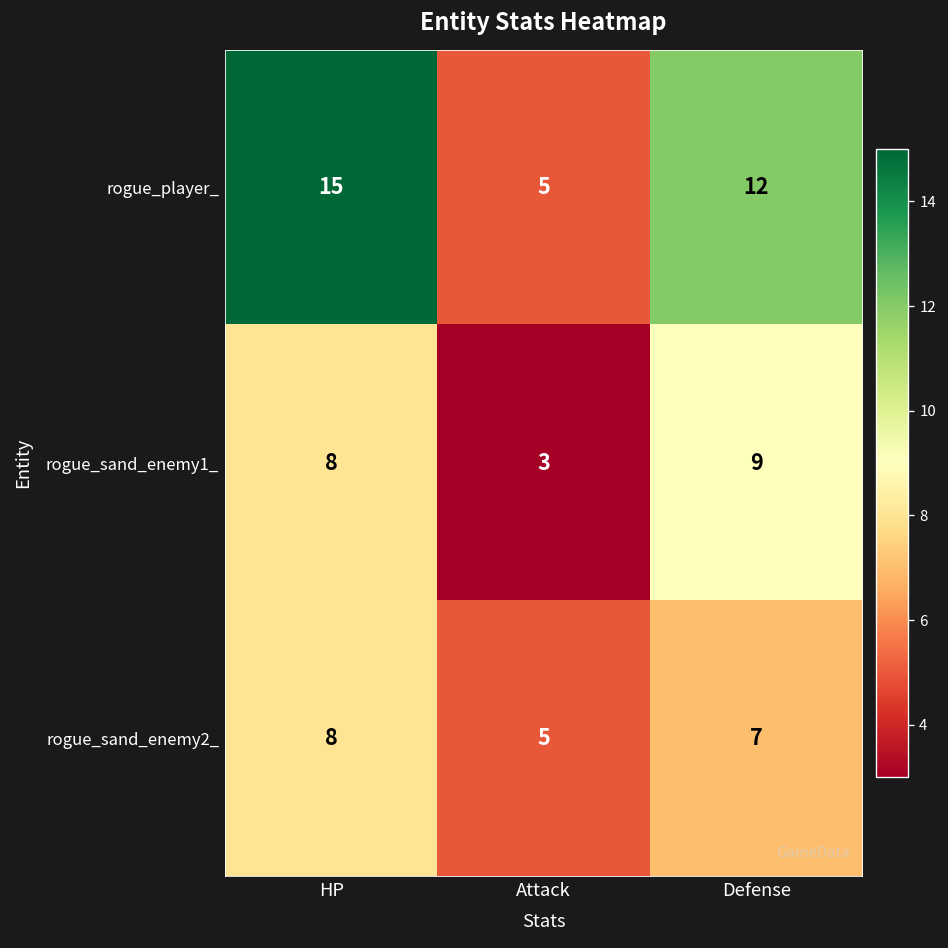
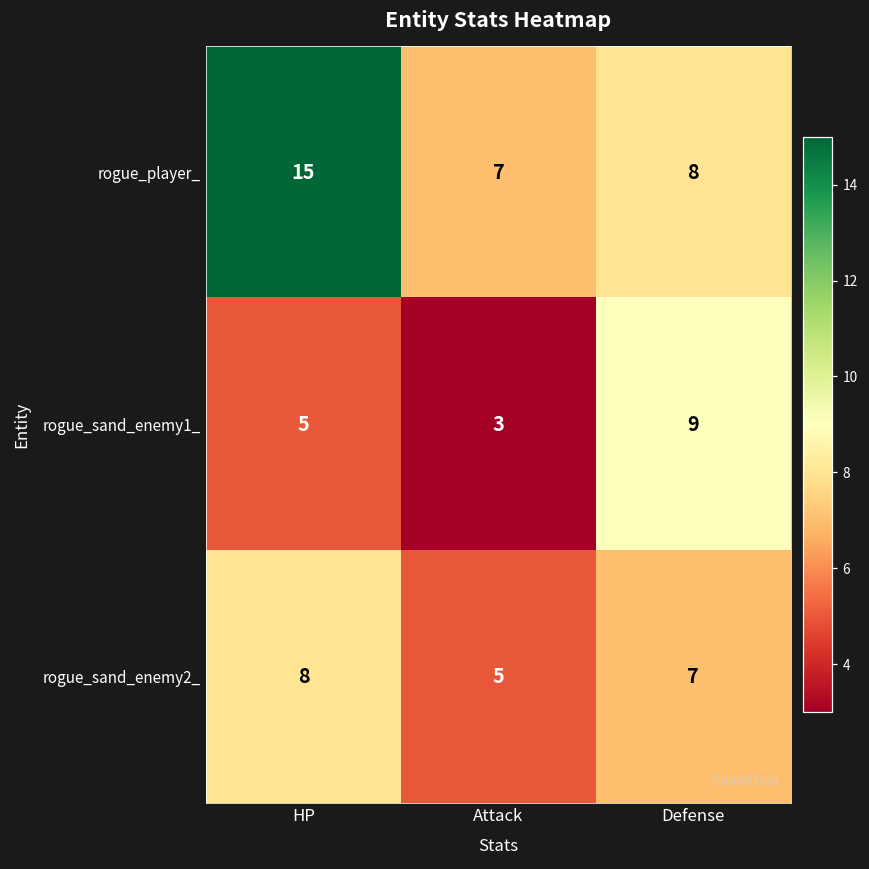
rogue_player_, Attack: 5 -> 7
rogue_player_, Defense: 12 -> 8
rogue_sand_enemy1_, HP: 8 -> 5
